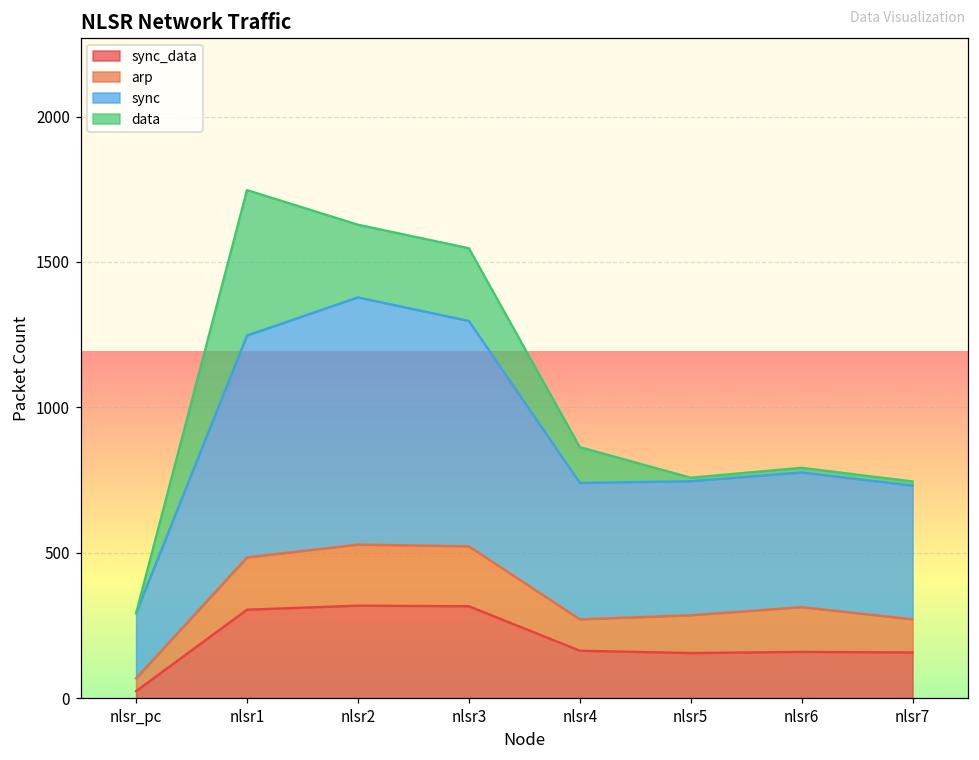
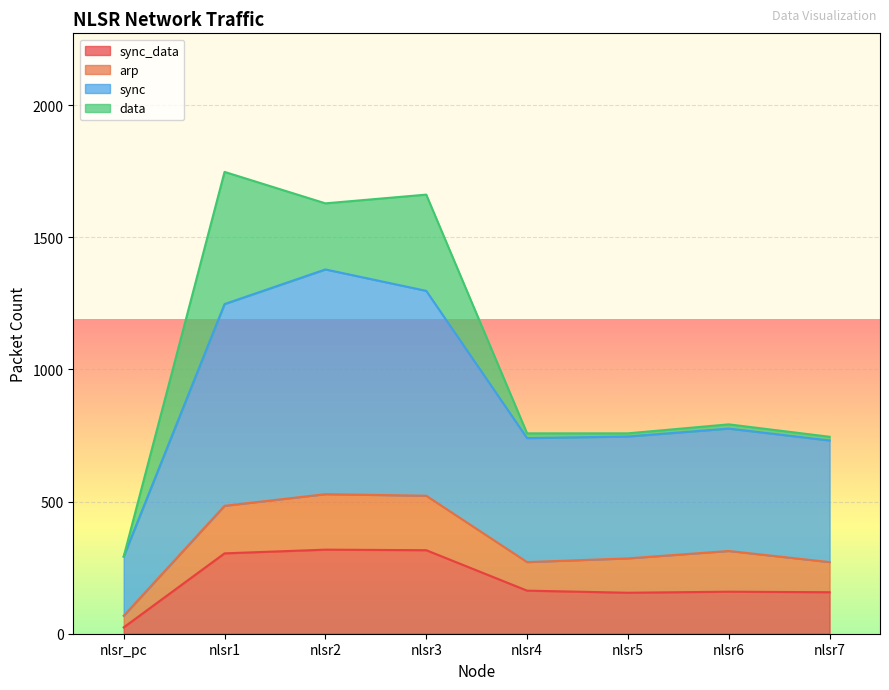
data, nlsr3: 250 -> 360
data, nlsr4: 120 -> 20
